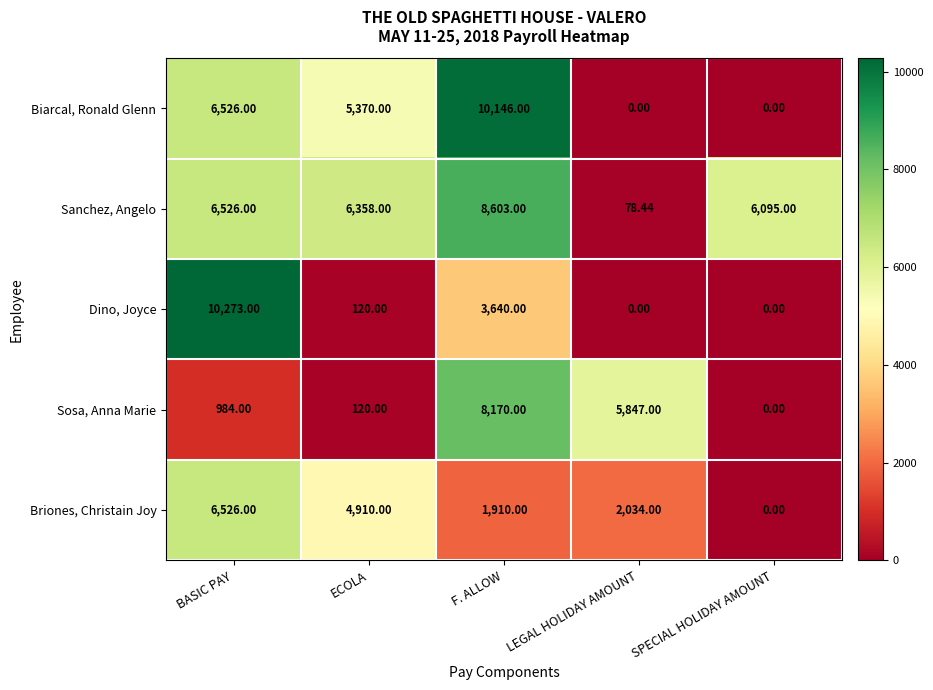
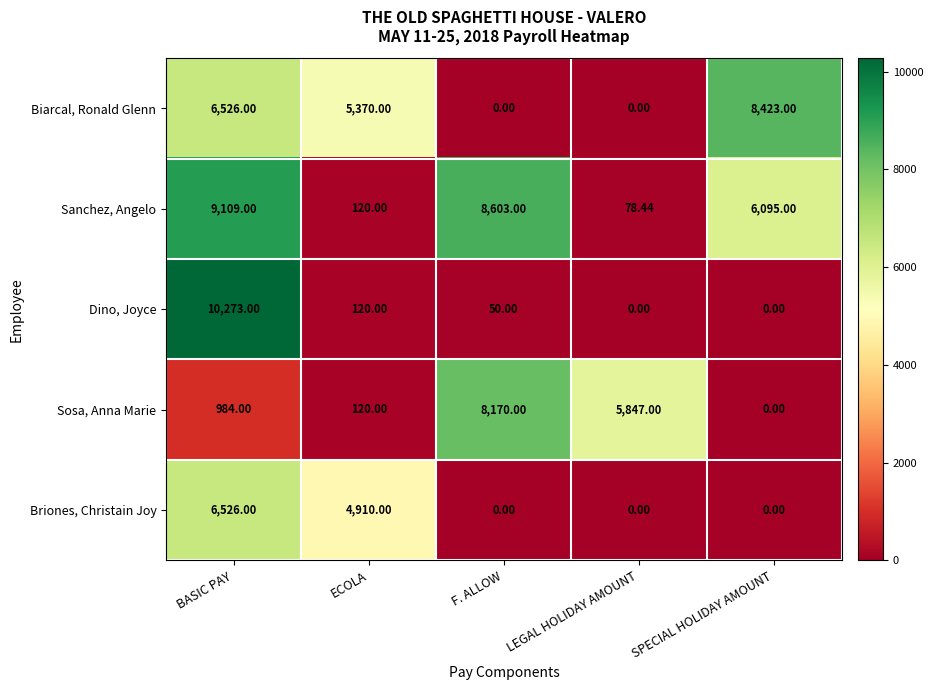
Biarcal, Ronald Glenn, F. ALLOW: 10,146.00 -> 0.00
Biarcal, Ronald Glenn, SPECIAL HOLIDAY AMOUNT: 0.00 -> 8,423.00
Sanchez, Angelo, BASIC PAY: 6,526.00 -> 9,109.00
Sanchez, Angelo, ECOLA: 6,358.00 -> 120.00
Dino, Joyce, F. ALLOW: 3,640.00 -> 50.00
Briones, Christain Joy, F. ALLOW: 1,910.00 -> 0.00
Briones, Christain Joy, LEGAL HOLIDAY AMOUNT: 2,034.00 -> 0.00
